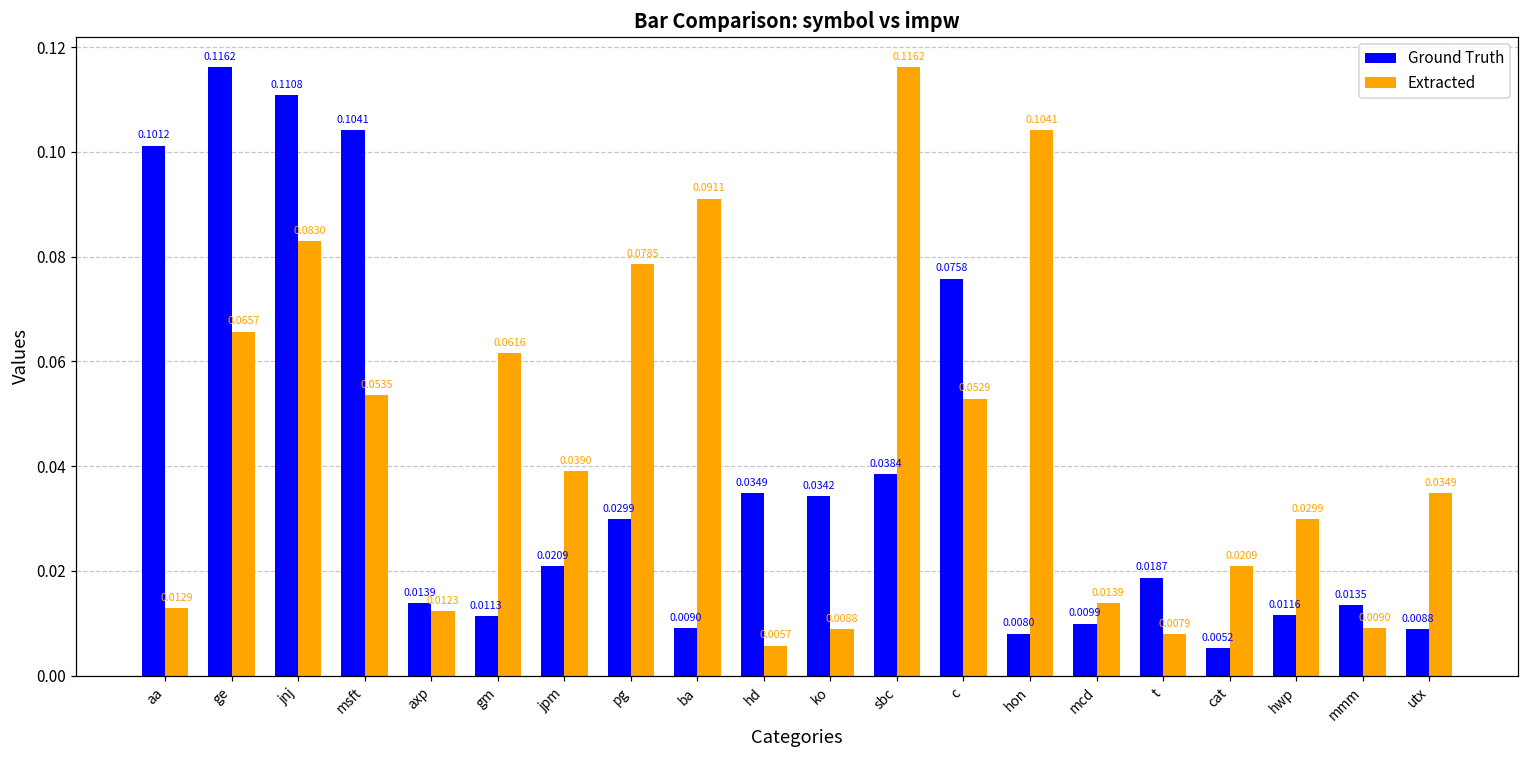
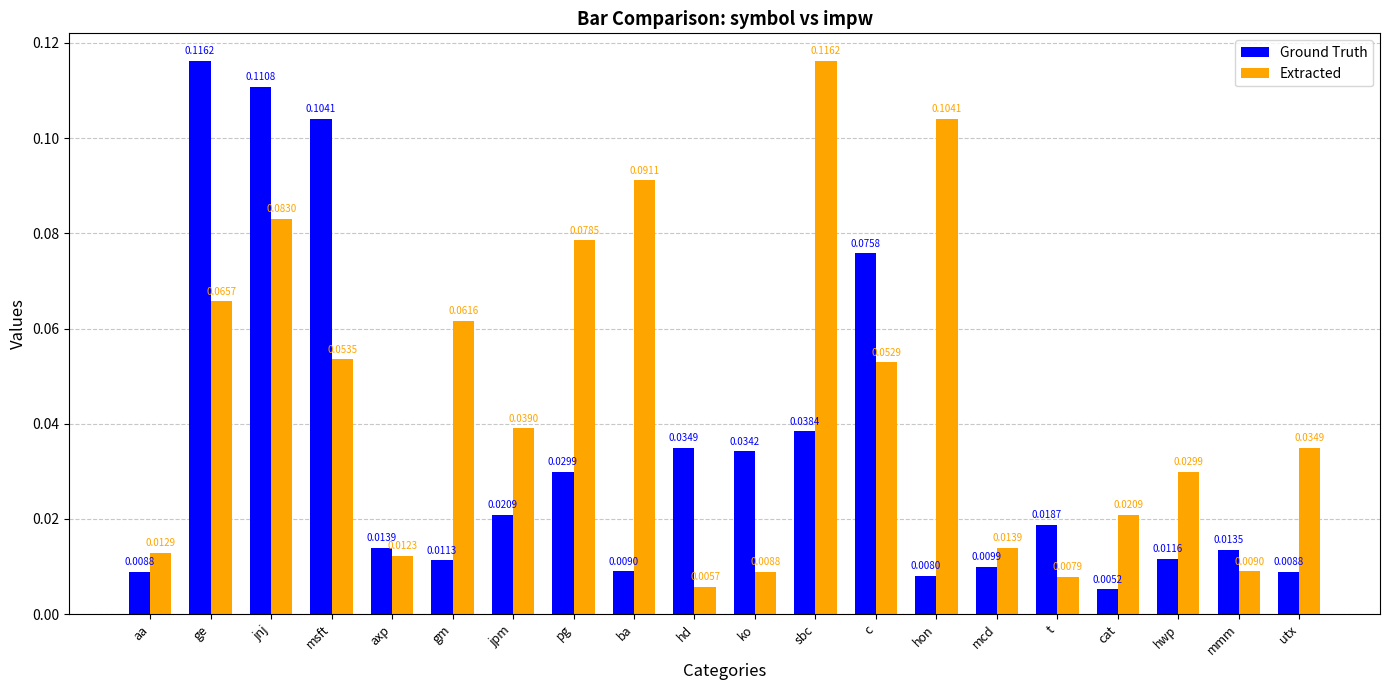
Ground Truth, aa: 0.1012 -> 0.0088
